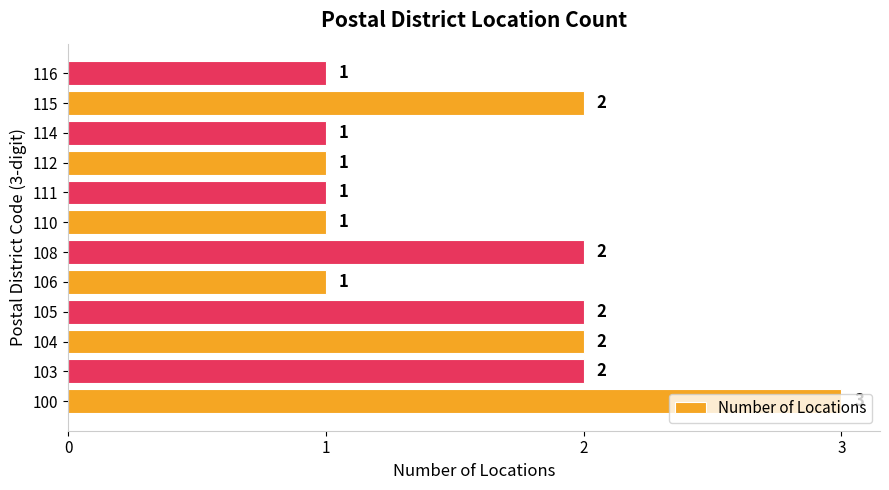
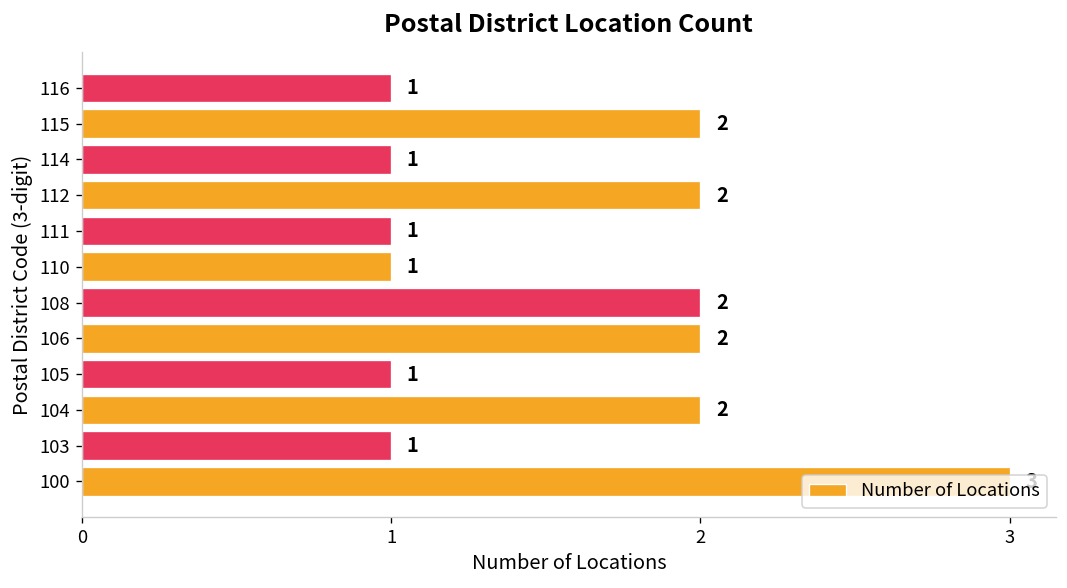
112: 1 -> 2
106: 1 -> 2
105: 2 -> 1
103: 2 -> 1
